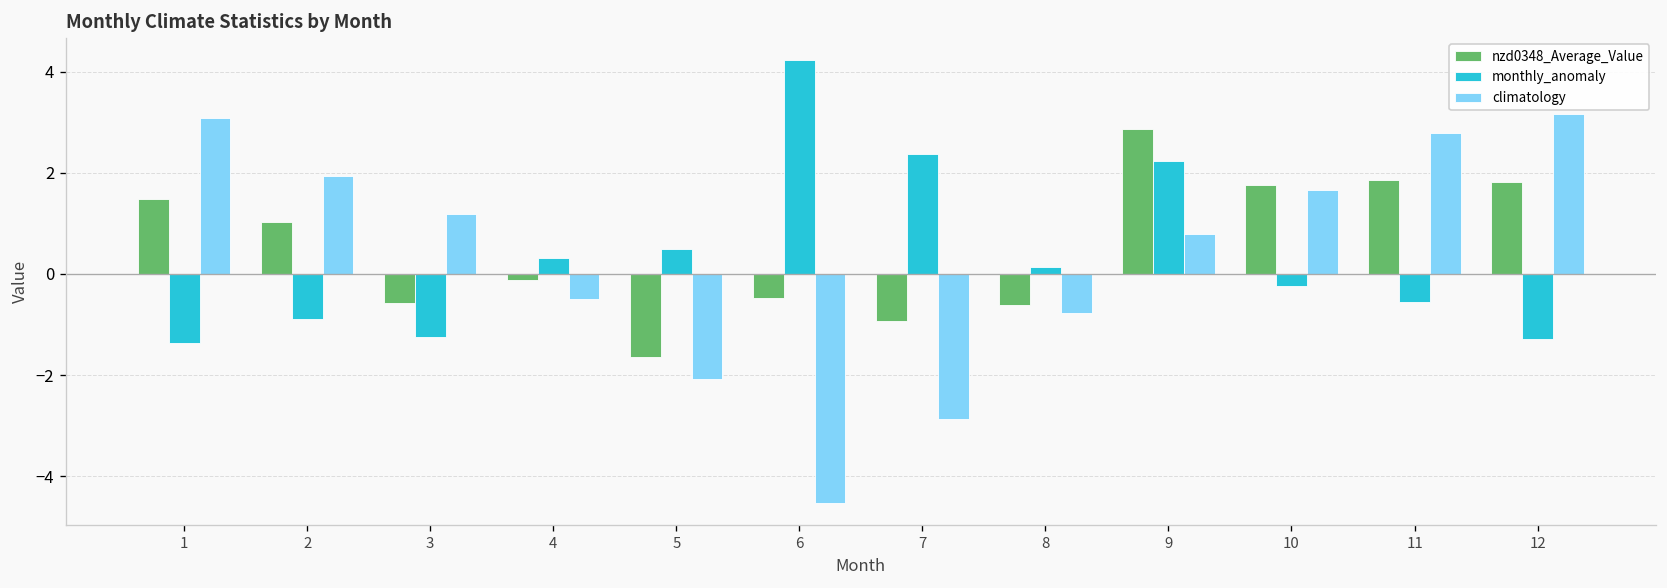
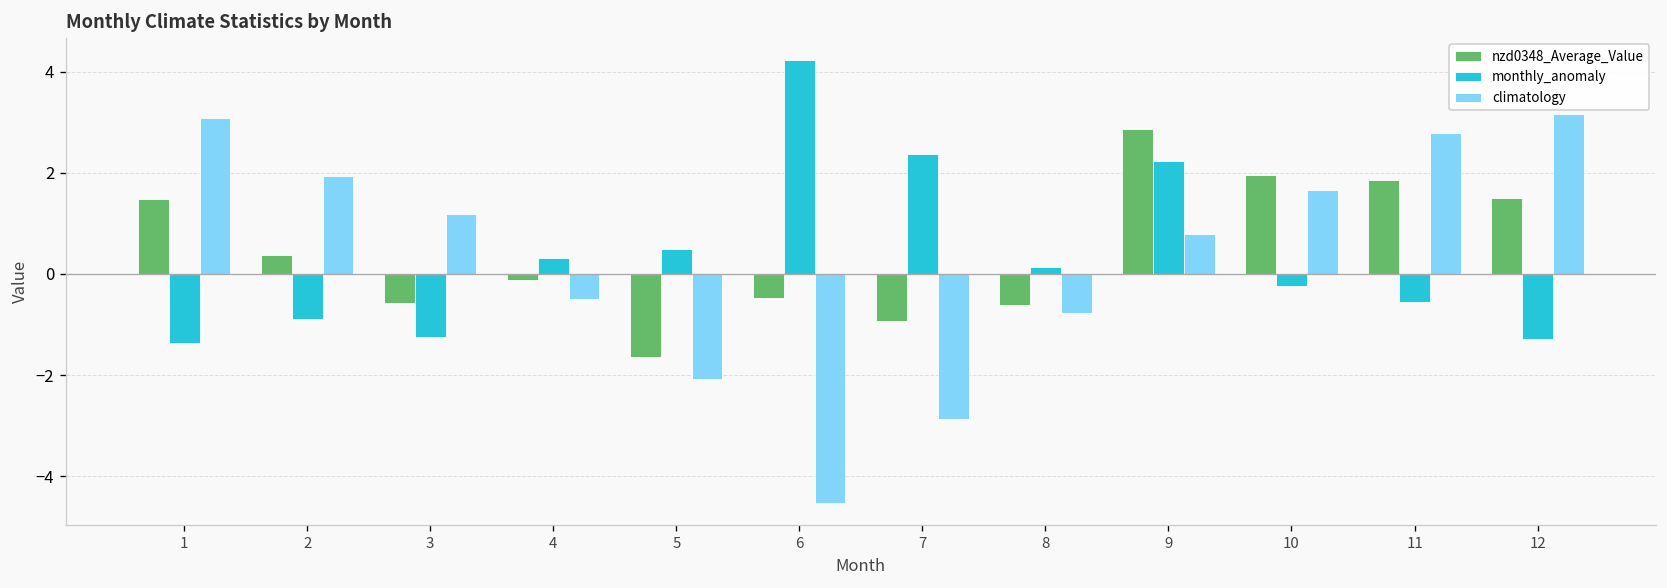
nzd0348_Average_Value, 2: 1.0 -> 0.4
nzd0348_Average_Value, 10: 1.8 -> 2.0
nzd0348_Average_Value, 12: 1.8 -> 1.5
